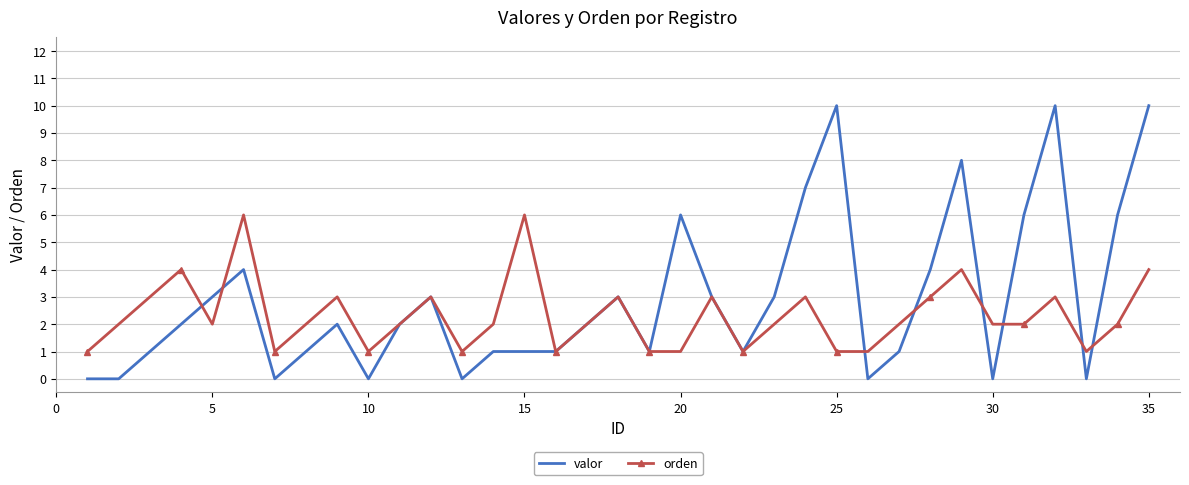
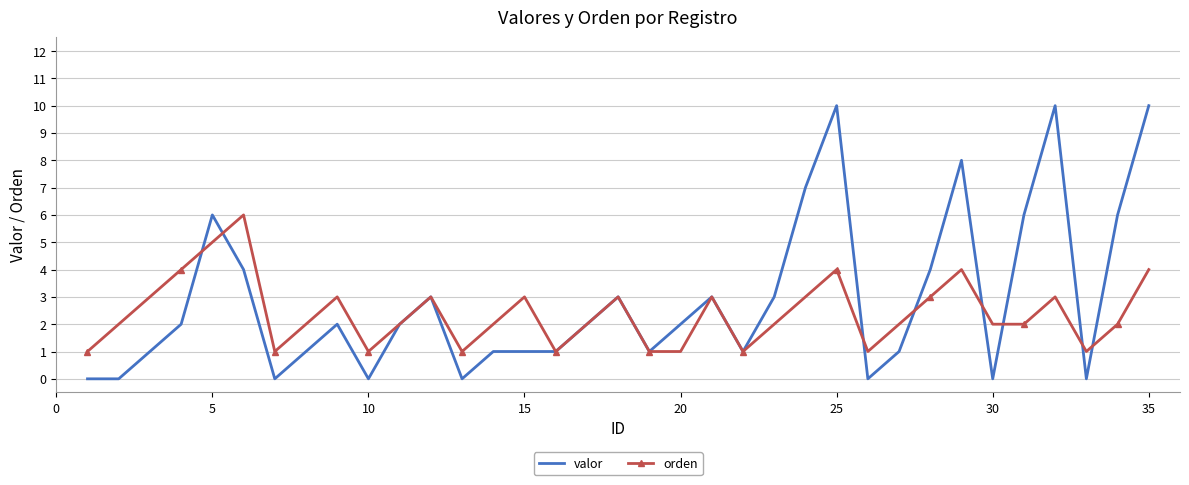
valor, 5: 3 -> 6
orden, 5: 2 -> 5
orden, 15: 6 -> 3
valor, 20: 6 -> 2
orden, 25: 1 -> 4
